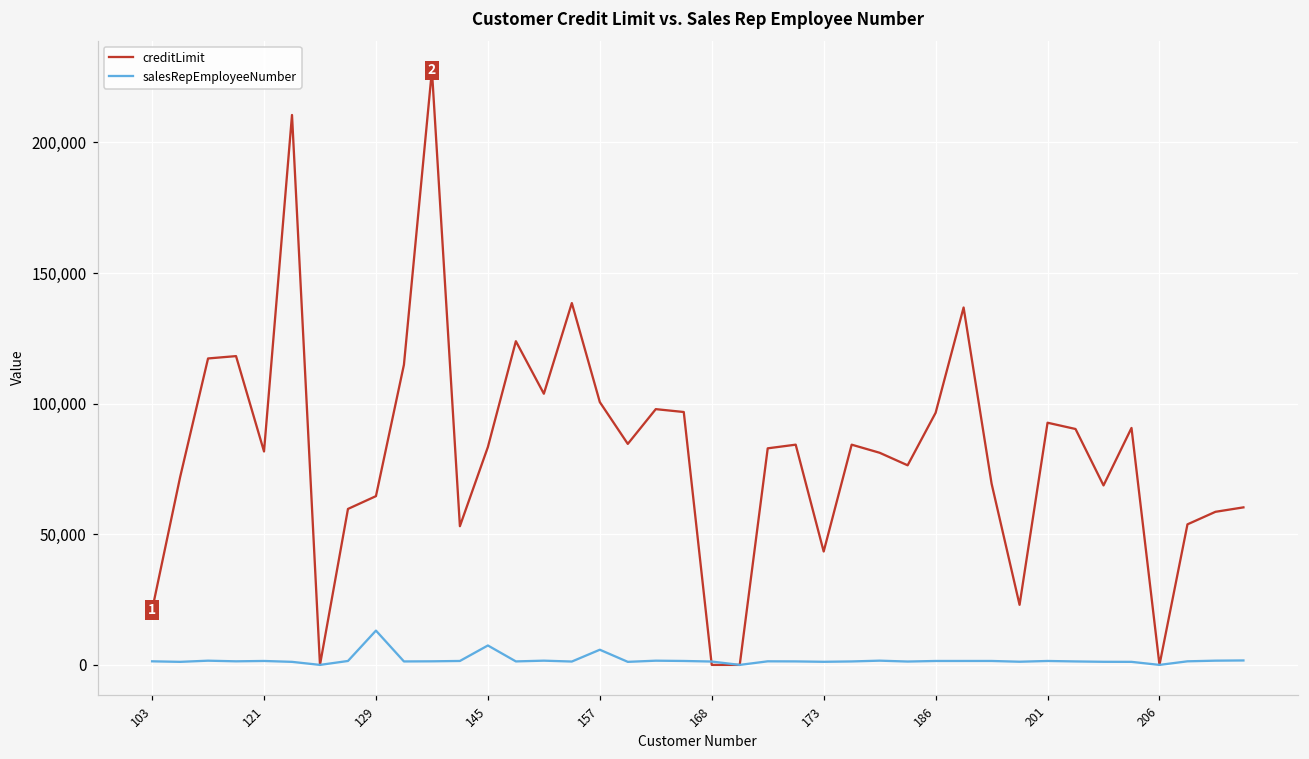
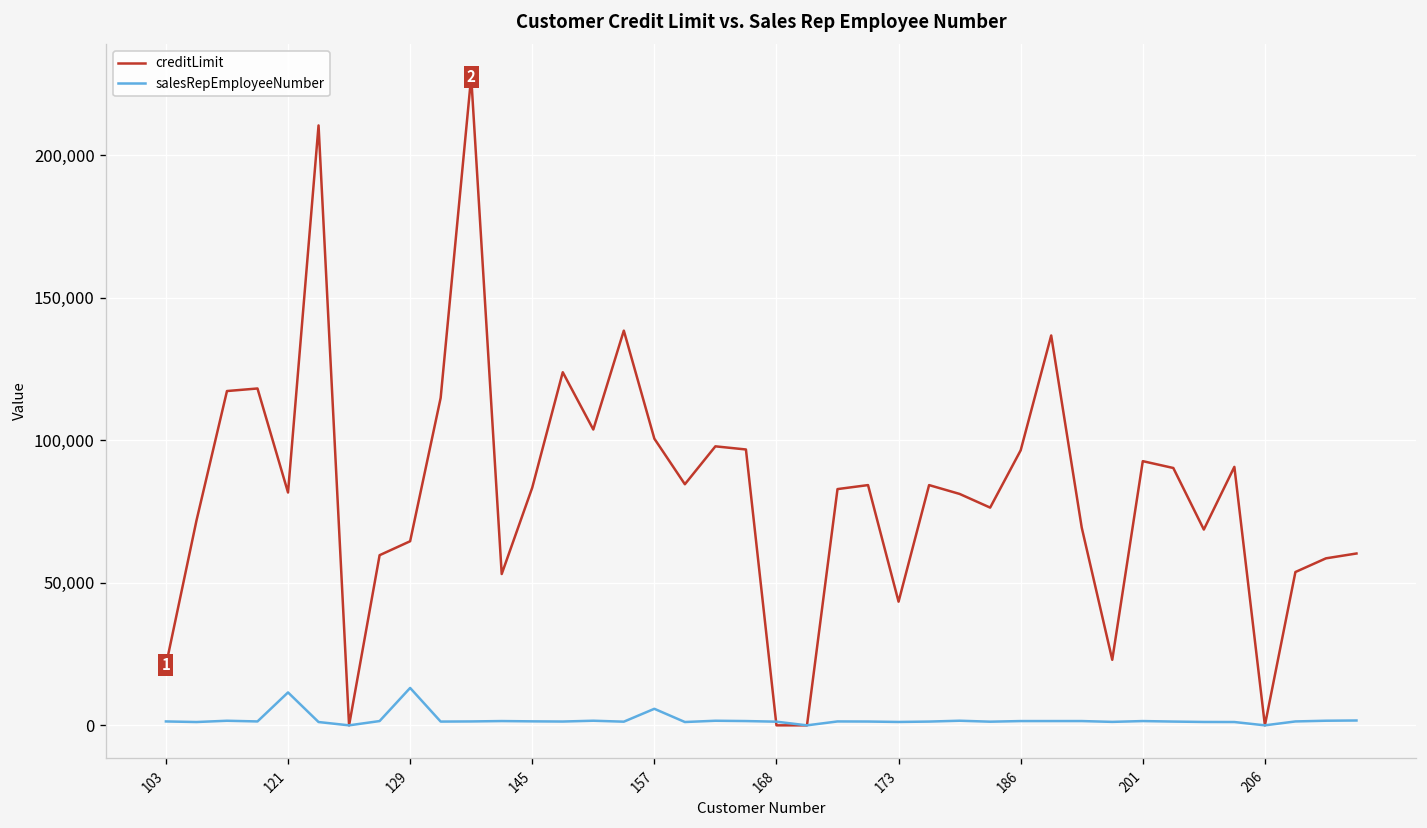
salesRepEmployeeNumber, 121: 2,000 -> 12,000
salesRepEmployeeNumber, 145: 7,000 -> 1,000
